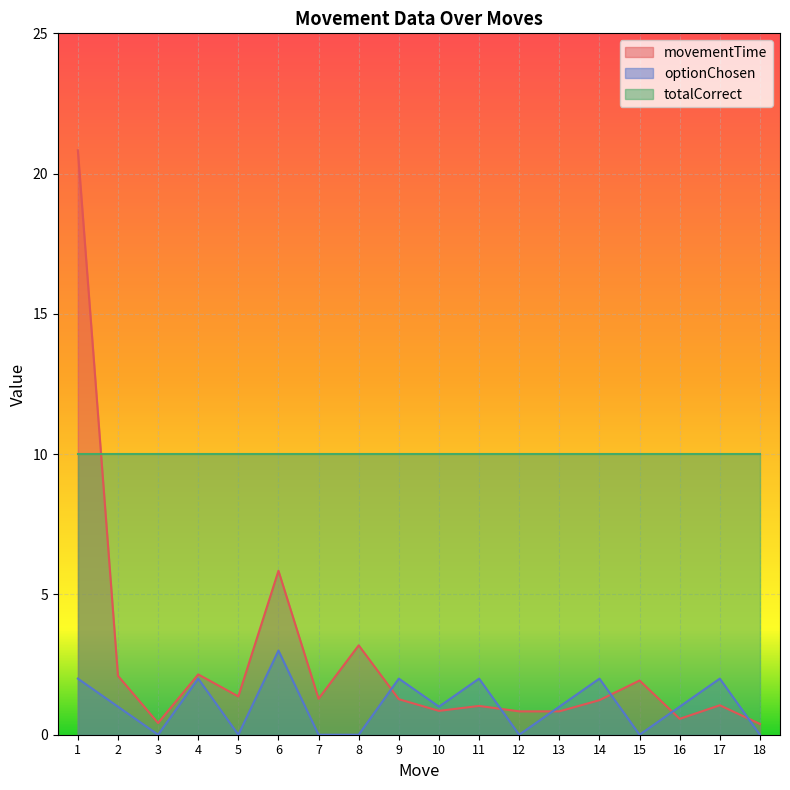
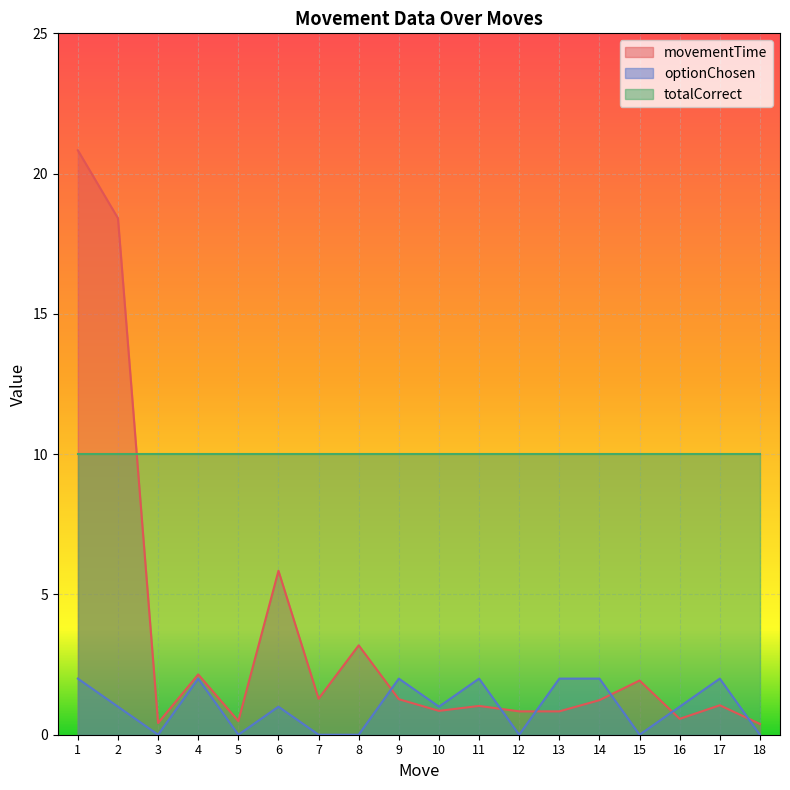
movementTime, 2: 2.1 -> 18.4
movementTime, 5: 1.4 -> 0.5
optionChosen, 6: 3 -> 1
optionChosen, 13: 1 -> 2
